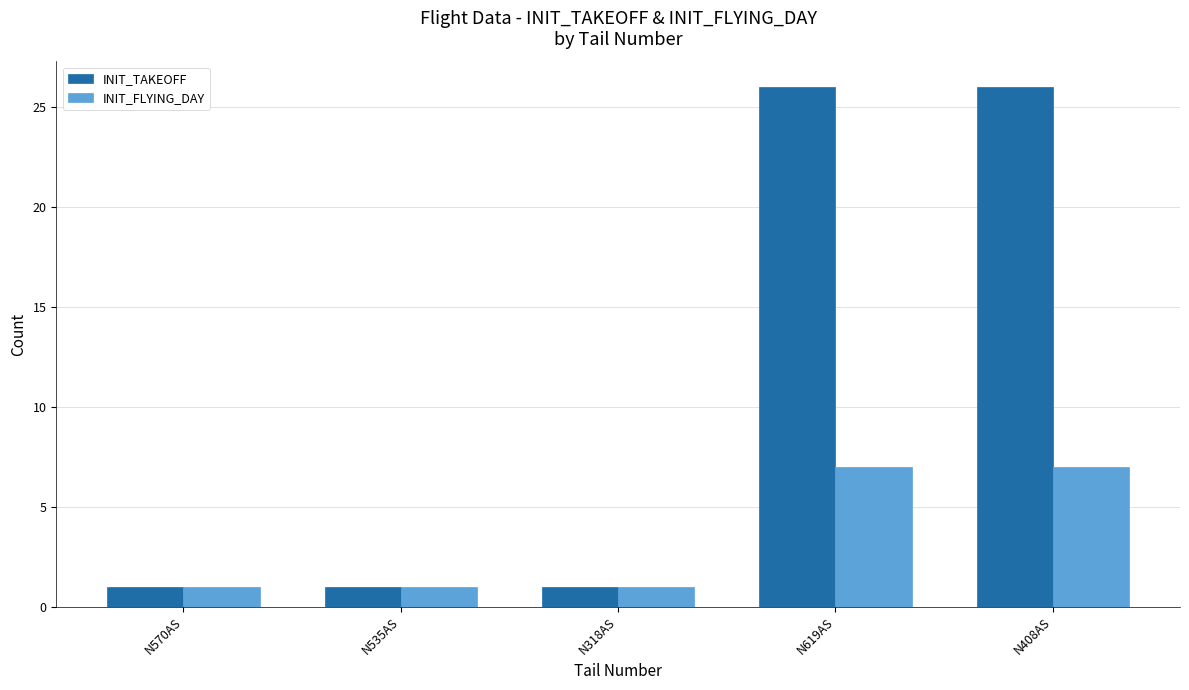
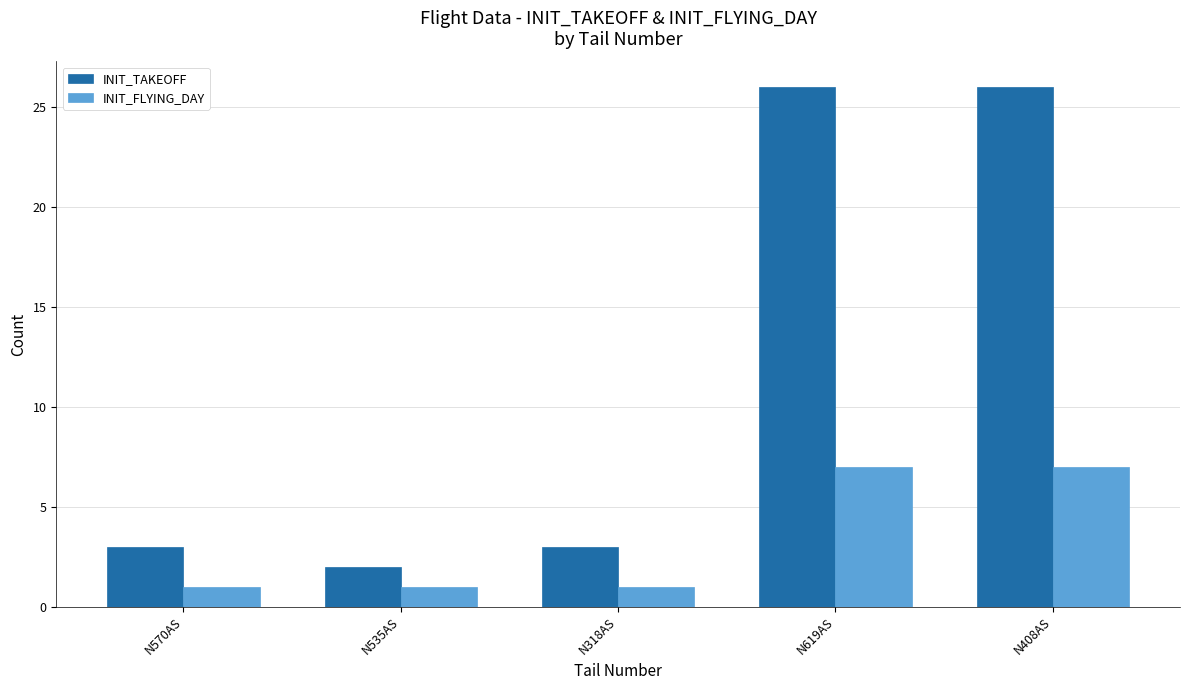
INIT_TAKEOFF, N570AS: 1 -> 3
INIT_TAKEOFF, N535AS: 1 -> 2
INIT_TAKEOFF, N318AS: 1 -> 3
